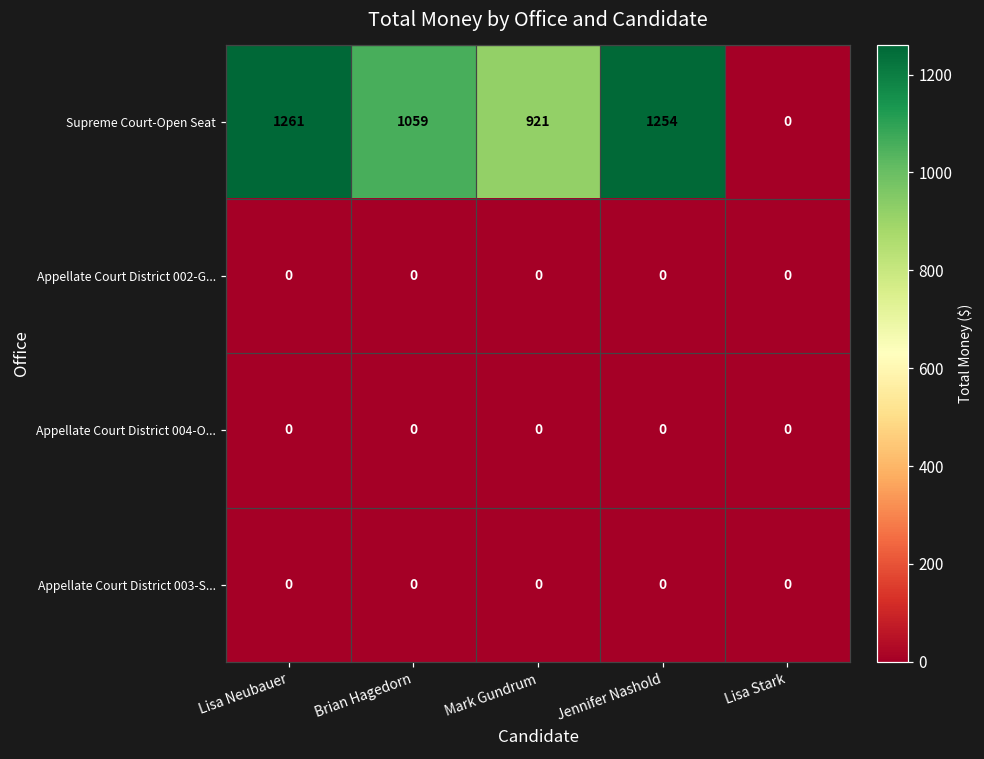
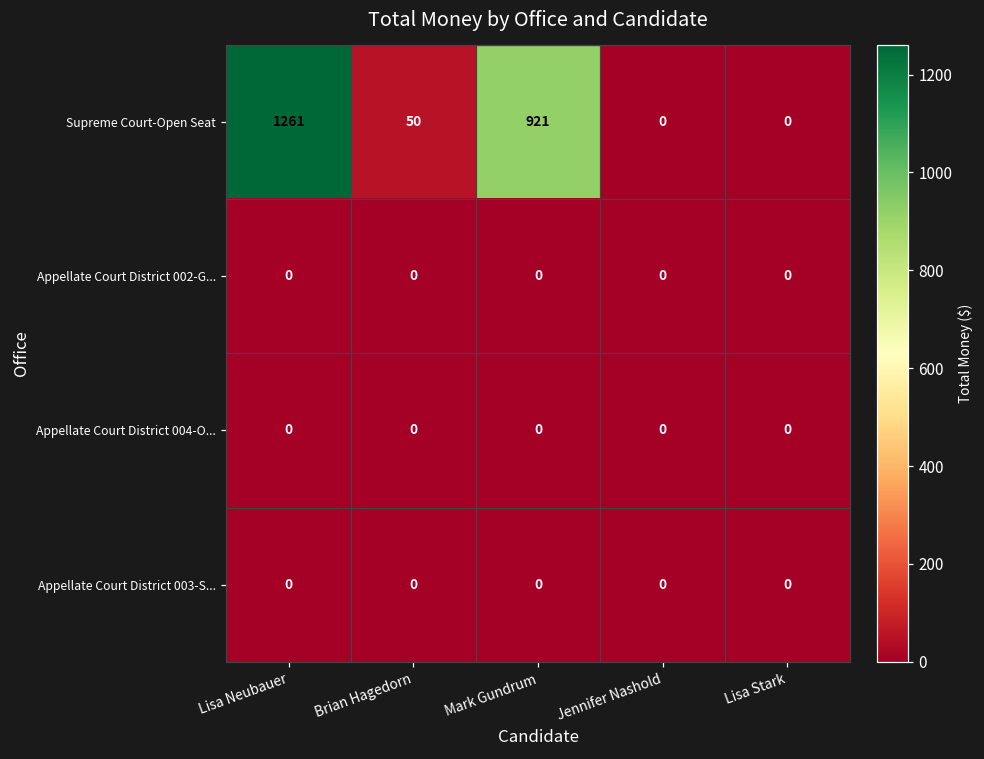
Supreme Court-Open Seat, Brian Hagedorn: 1059 -> 50
Supreme Court-Open Seat, Jennifer Nashold: 1254 -> 0
